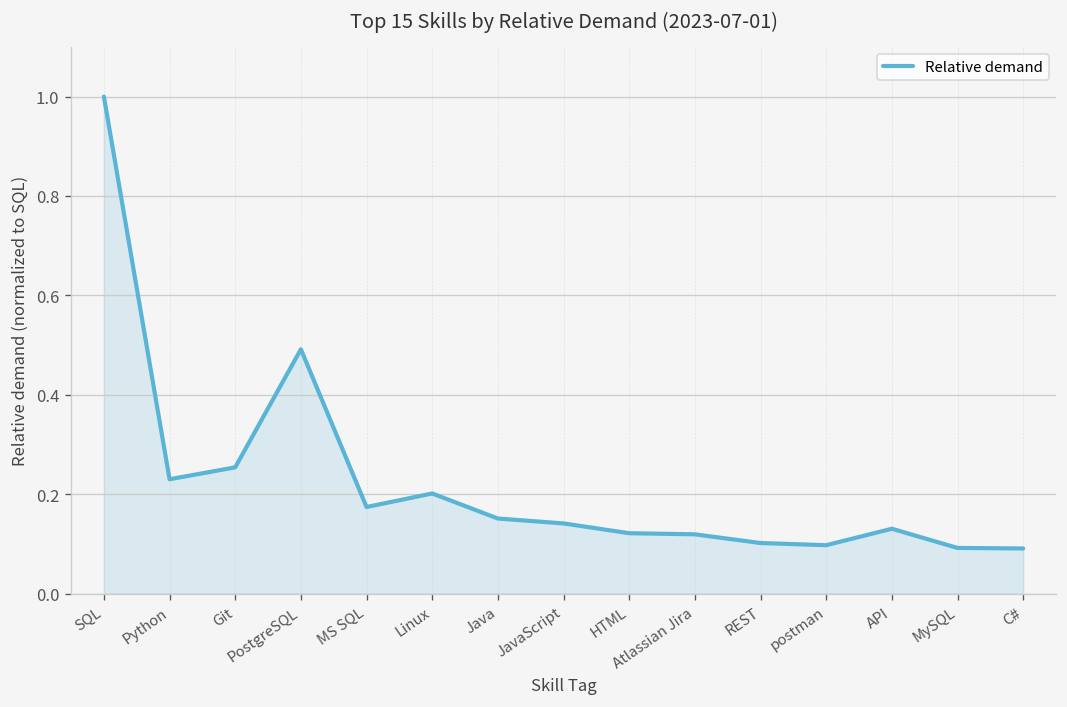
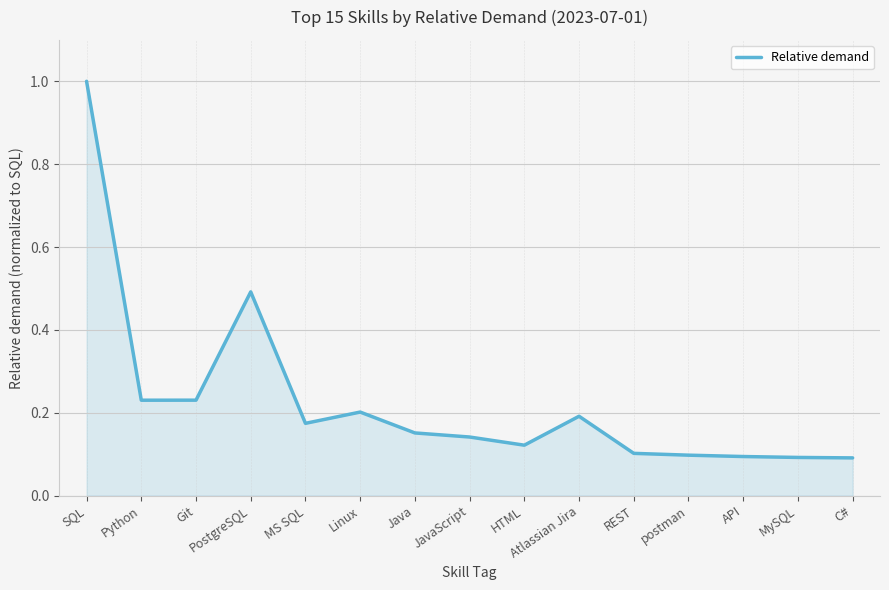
Git: 0.25 -> 0.23
Atlassian Jira: 0.12 -> 0.19
API: 0.13 -> 0.09
